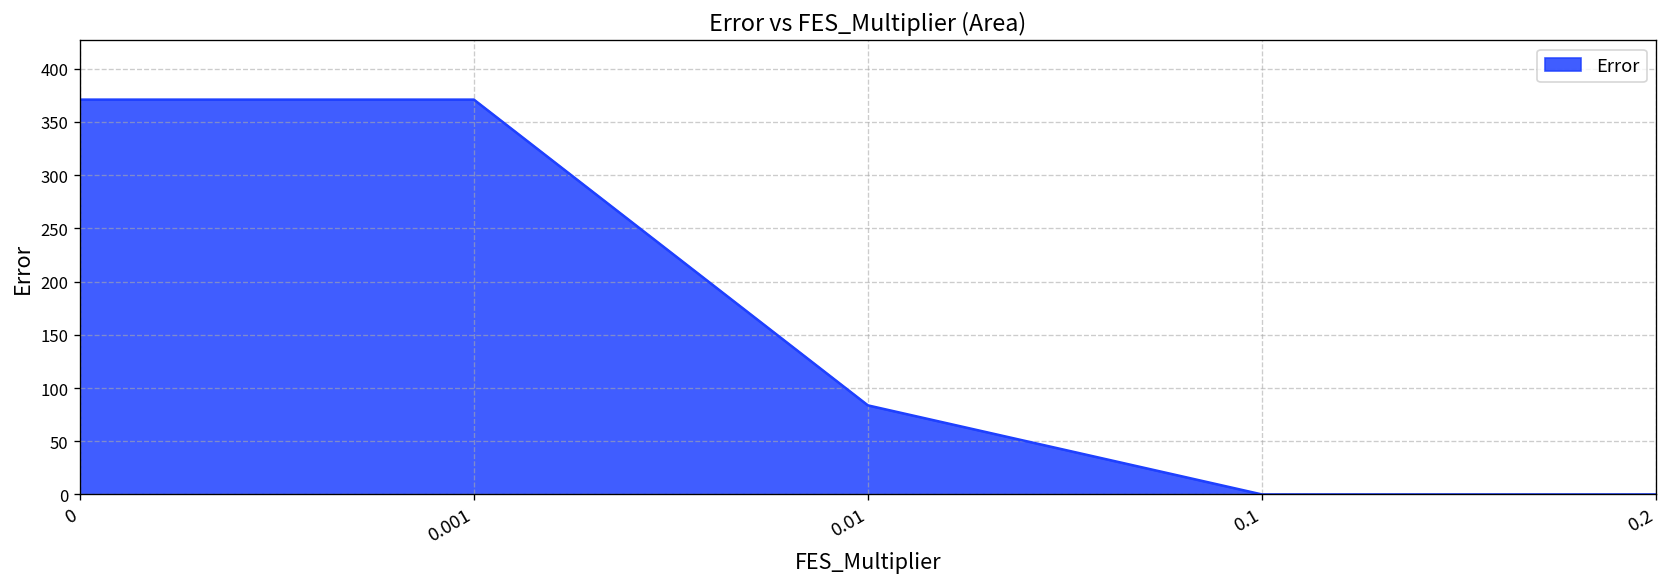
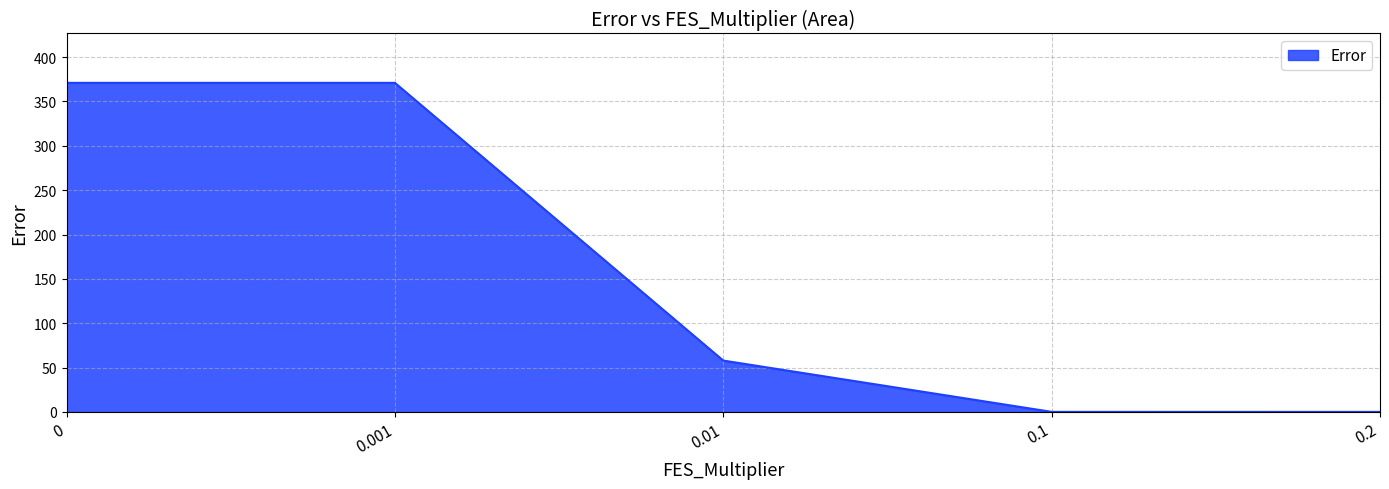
0.01: 80 -> 60
